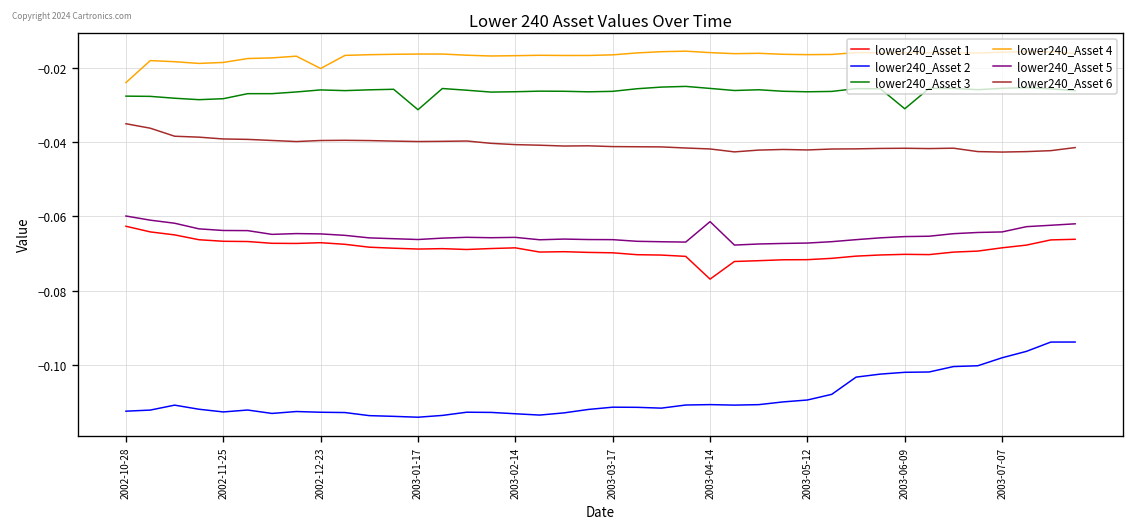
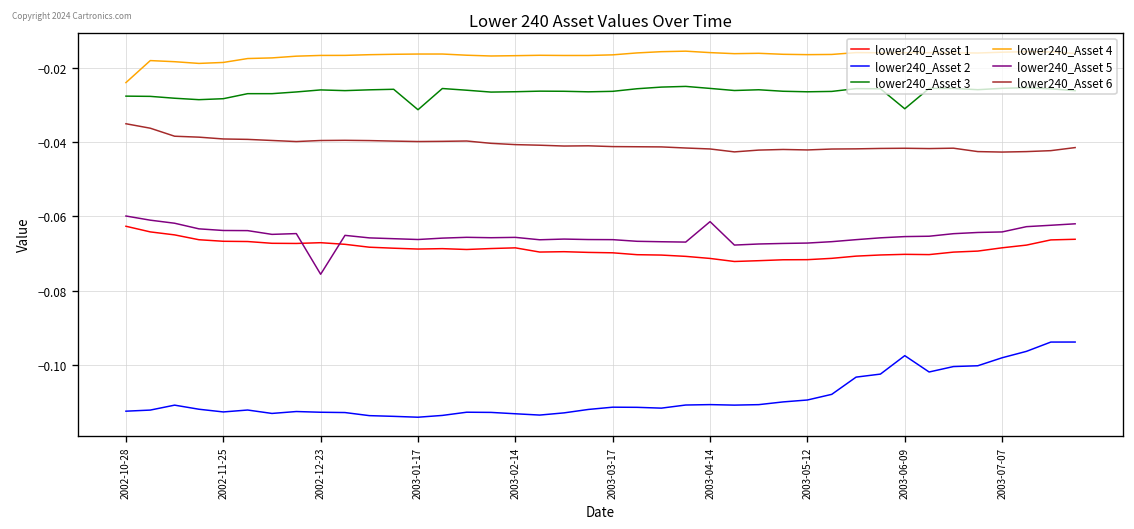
lower240_Asset 4, 2002-12-23: -0.020 -> -0.017
lower240_Asset 5, 2002-12-23: -0.065 -> -0.076
lower240_Asset 1, 2003-04-14: -0.077 -> -0.071
lower240_Asset 2, 2003-06-09: -0.102 -> -0.097
